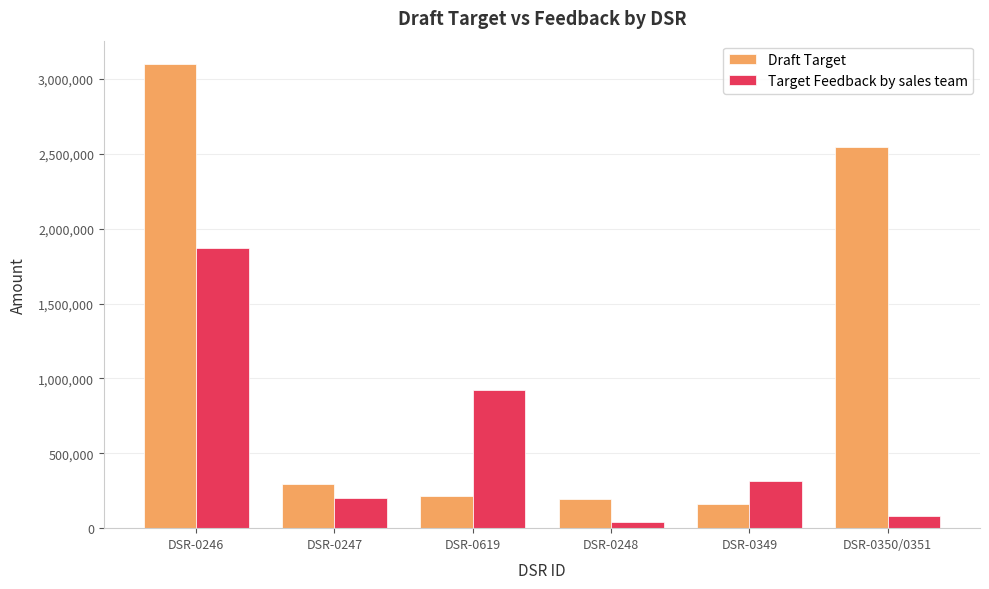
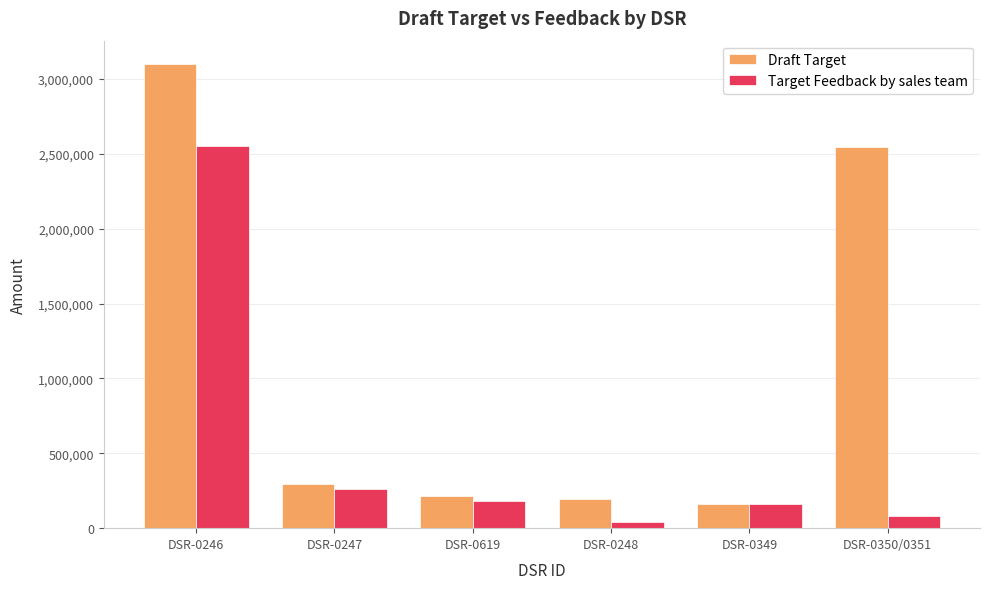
Target Feedback by sales team, DSR-0246: 1,870,000 -> 2,550,000
Target Feedback by sales team, DSR-0247: 200,000 -> 260,000
Target Feedback by sales team, DSR-0619: 930,000 -> 180,000
Target Feedback by sales team, DSR-0349: 310,000 -> 160,000
